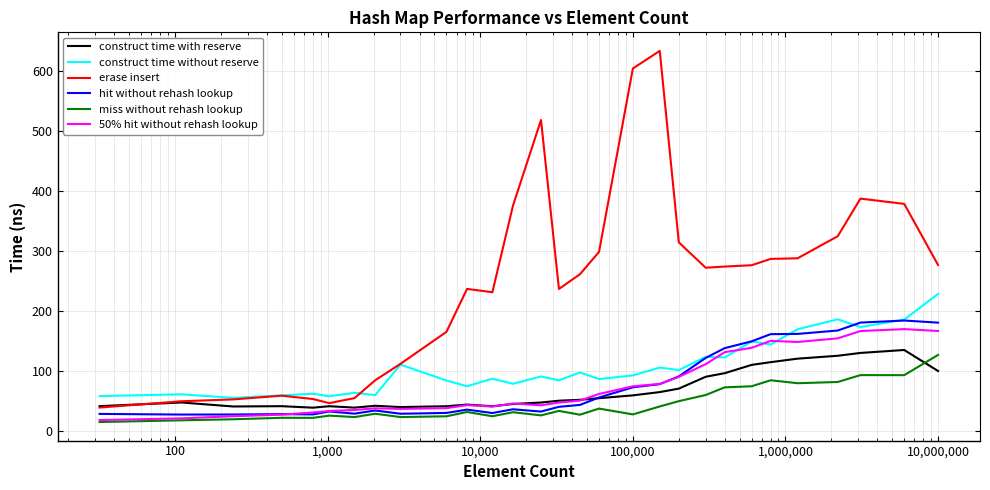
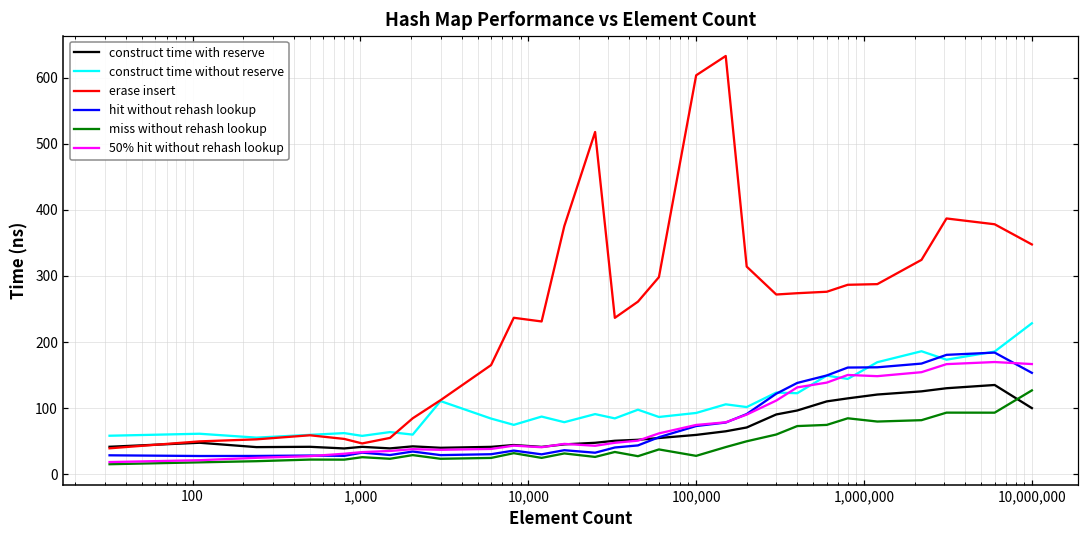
erase insert, 10,000,000: 280 -> 350
hit without rehash lookup, 10,000,000: 180 -> 150
